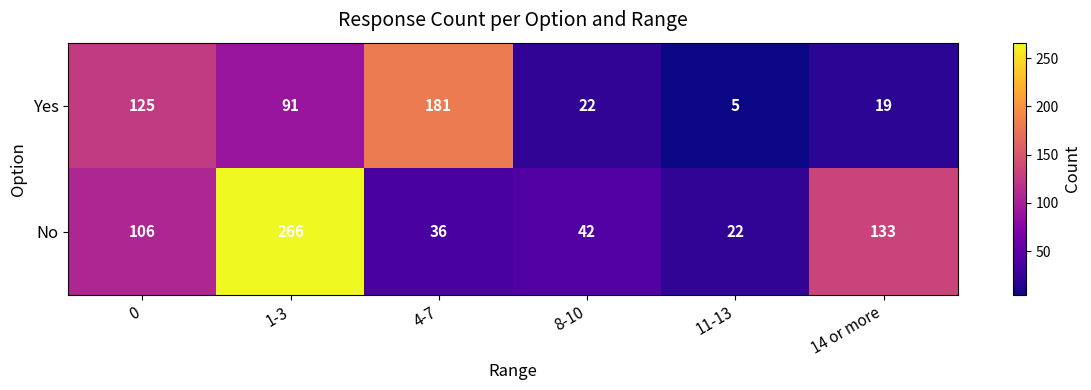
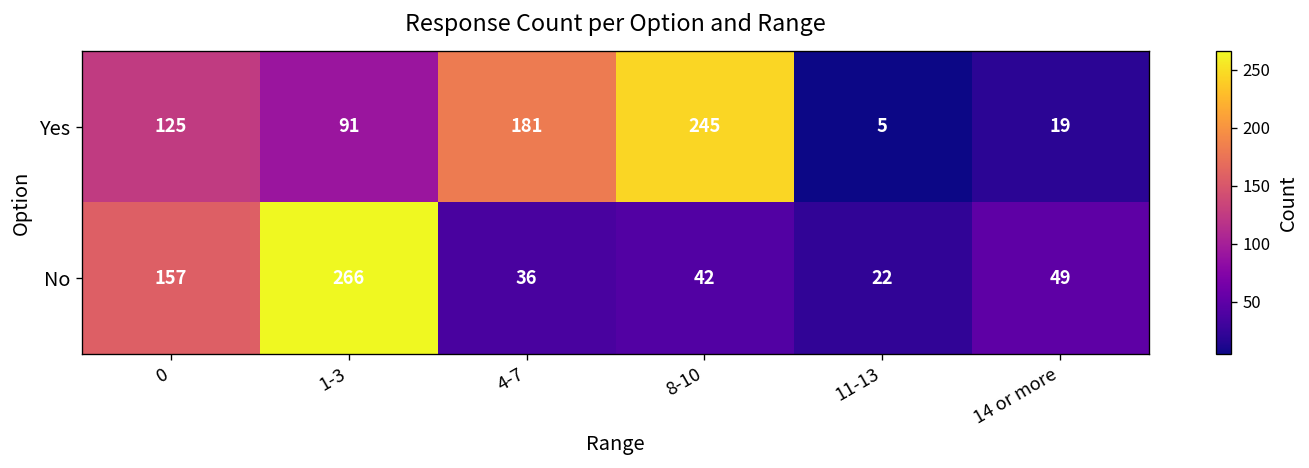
Yes, 8-10: 22 -> 245
No, 0: 106 -> 157
No, 14 or more: 133 -> 49
